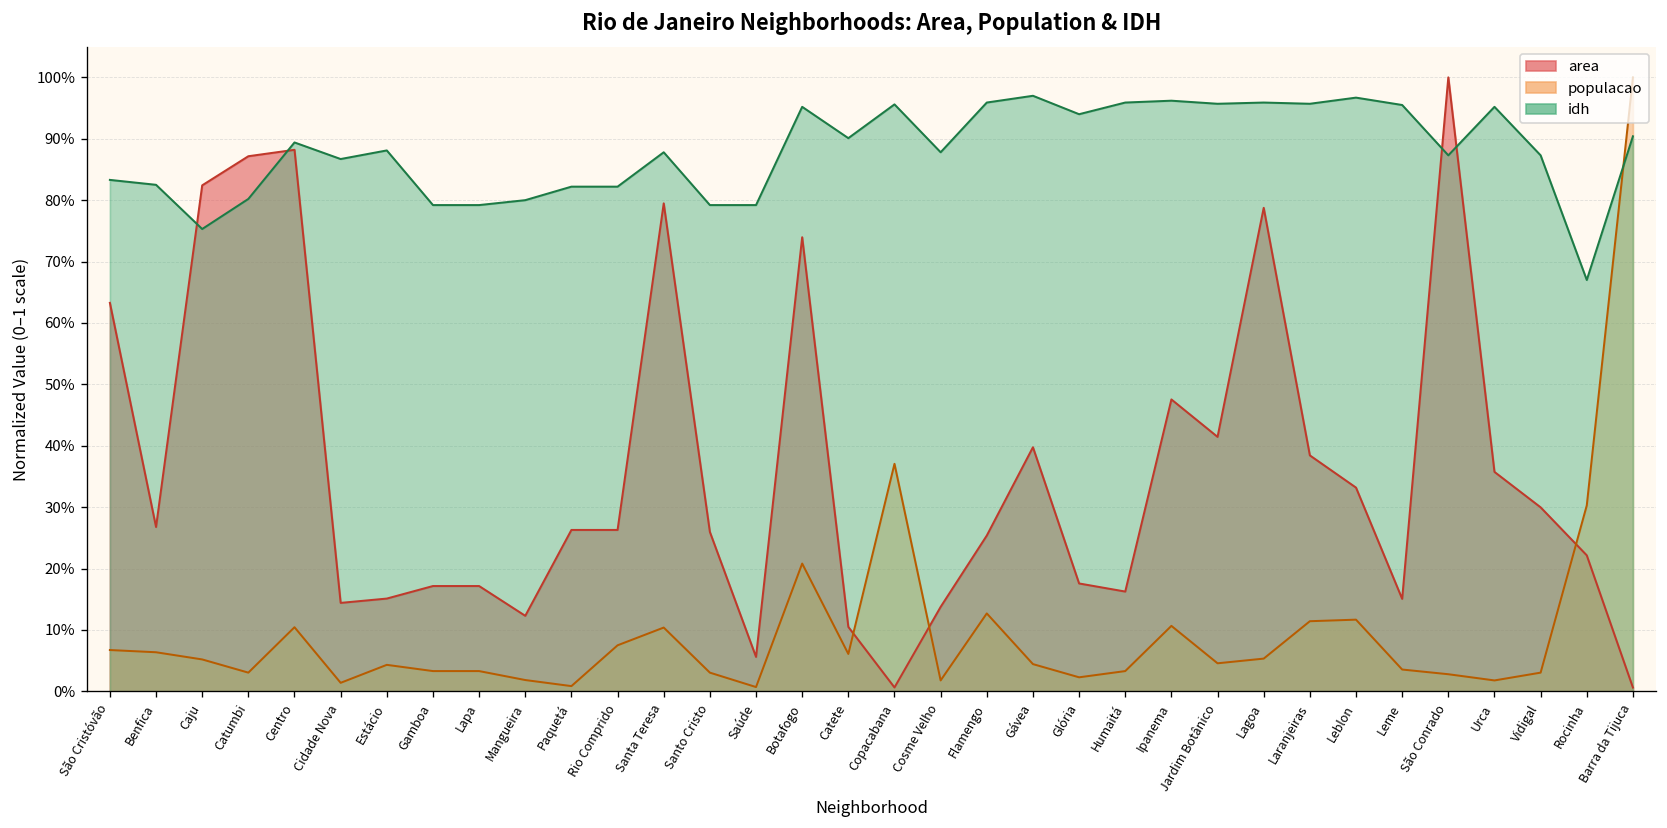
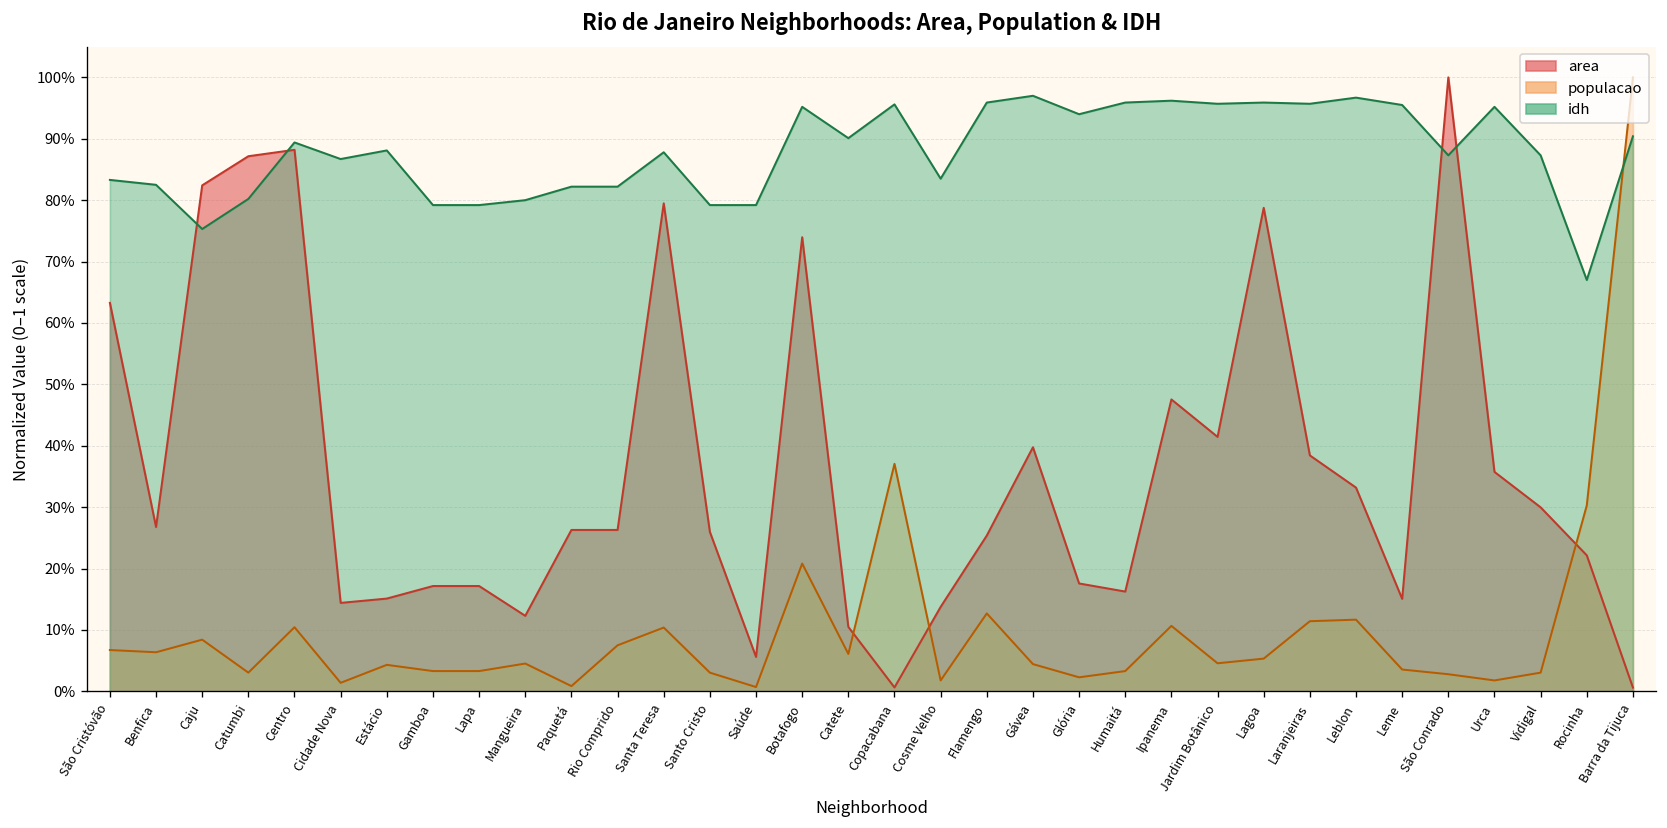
populacao, Caju: 5% -> 8%
populacao, Mangueira: 2% -> 5%
idh, Cosme Velho: 88% -> 84%
